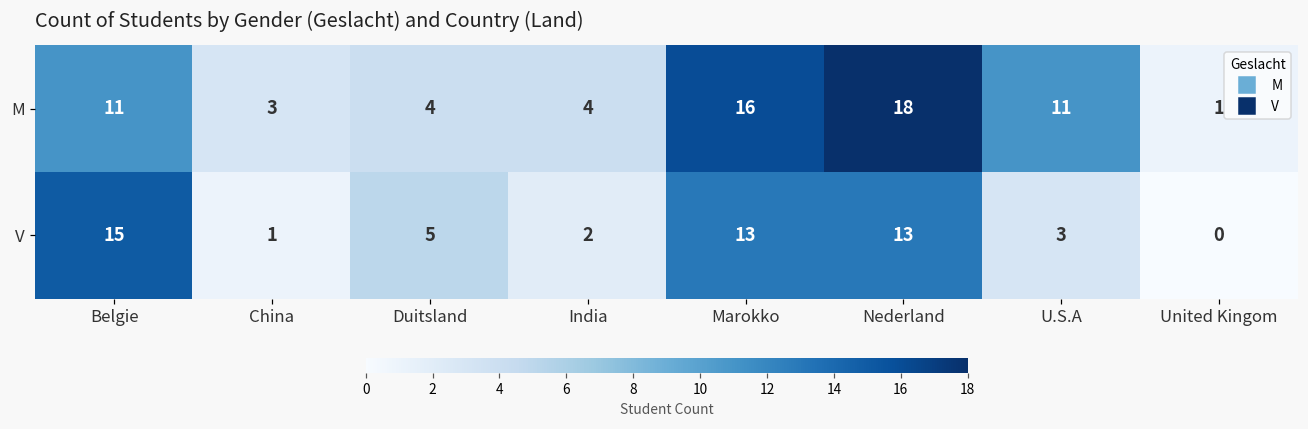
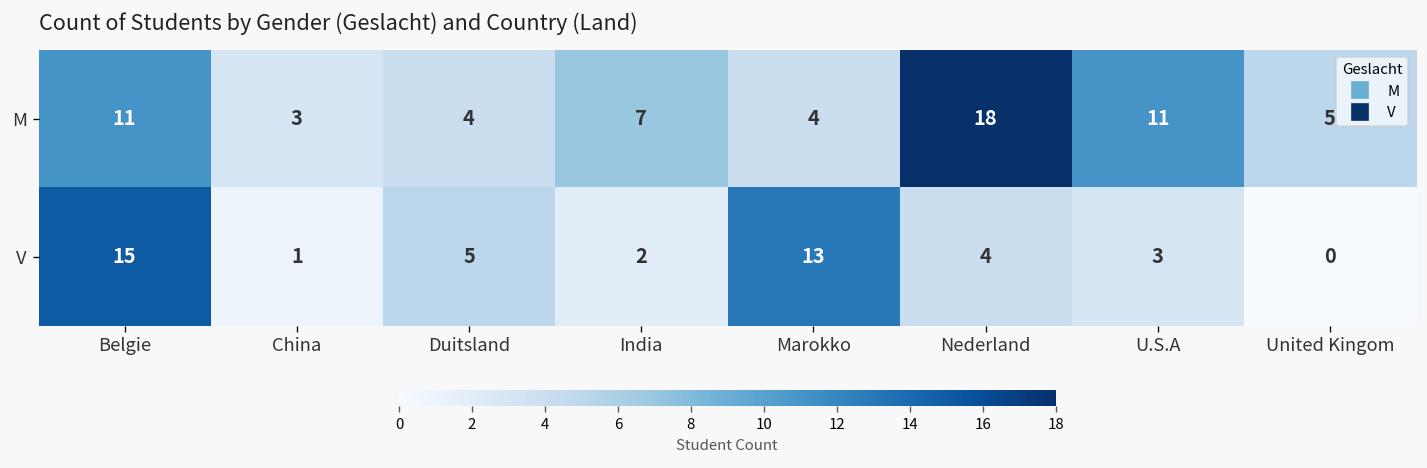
M, India: 4 -> 7
M, Marokko: 16 -> 4
M, United Kingom: 1 -> 5
V, Nederland: 13 -> 4
